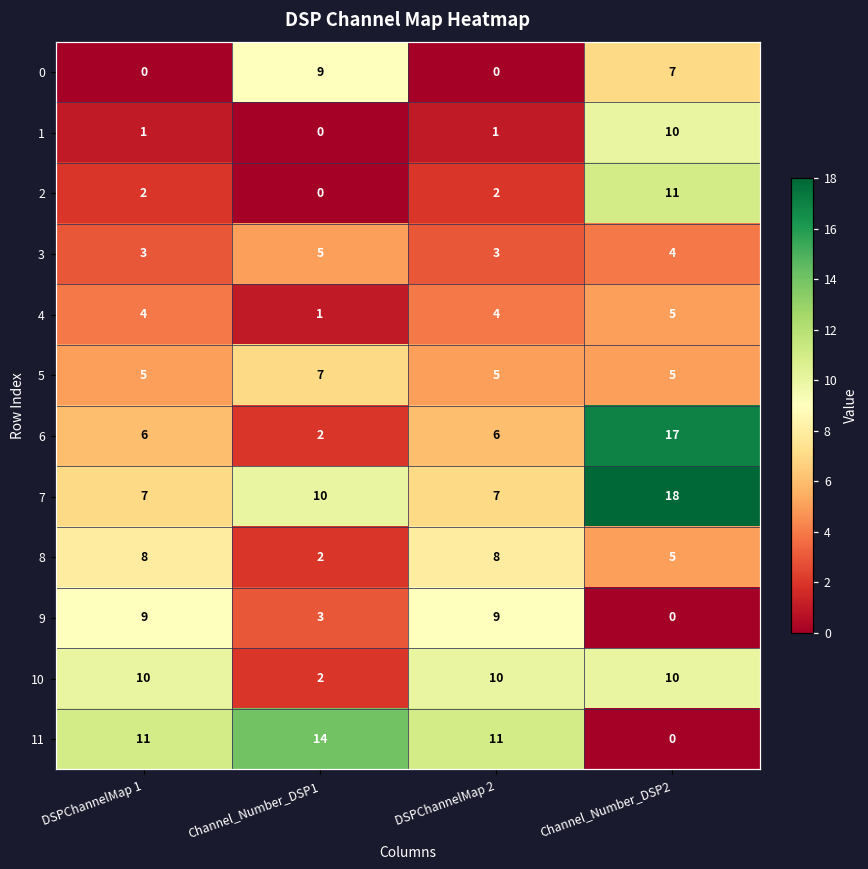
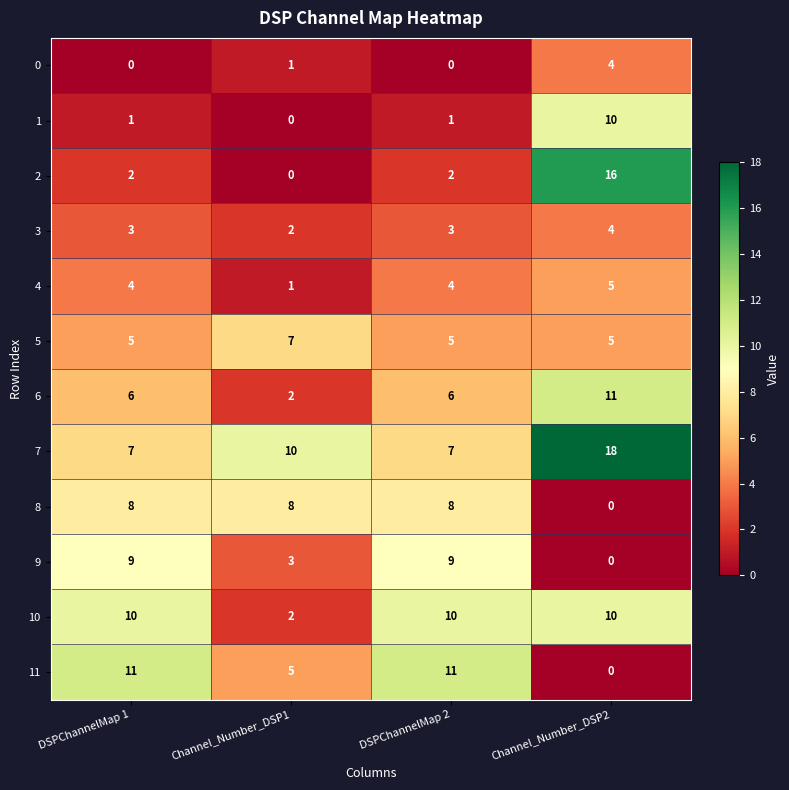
0, Channel_Number_DSP1: 9 -> 1
0, Channel_Number_DSP2: 7 -> 4
2, Channel_Number_DSP2: 11 -> 16
3, Channel_Number_DSP1: 5 -> 2
6, Channel_Number_DSP2: 17 -> 11
8, Channel_Number_DSP1: 2 -> 8
8, Channel_Number_DSP2: 5 -> 0
11, Channel_Number_DSP1: 14 -> 5
